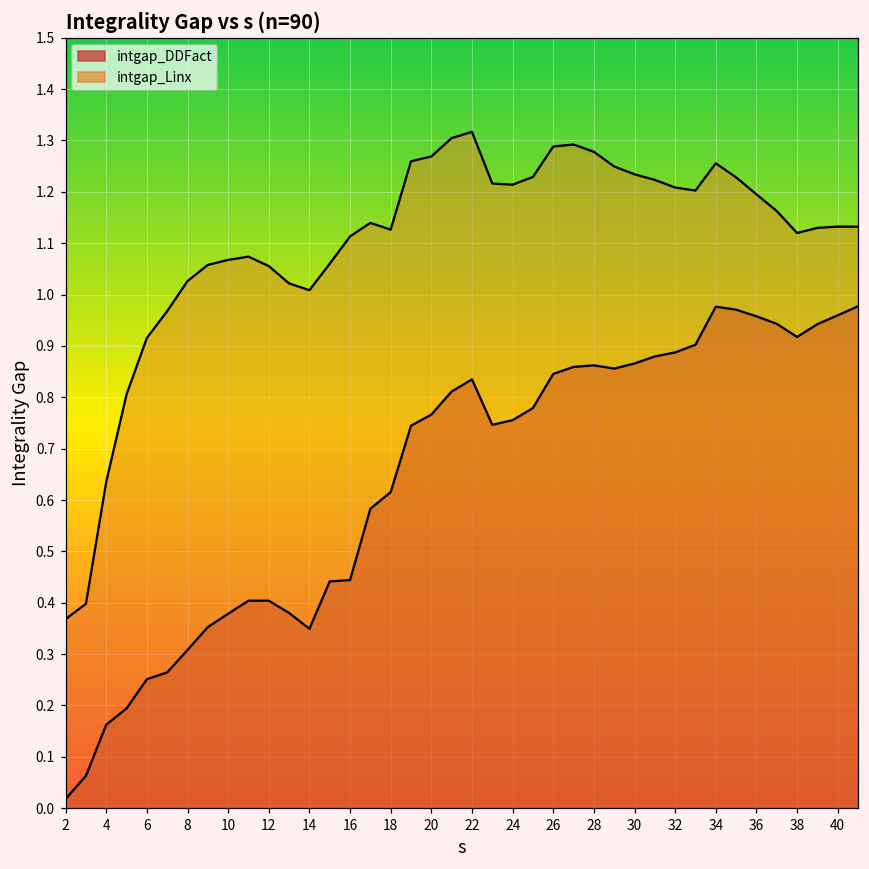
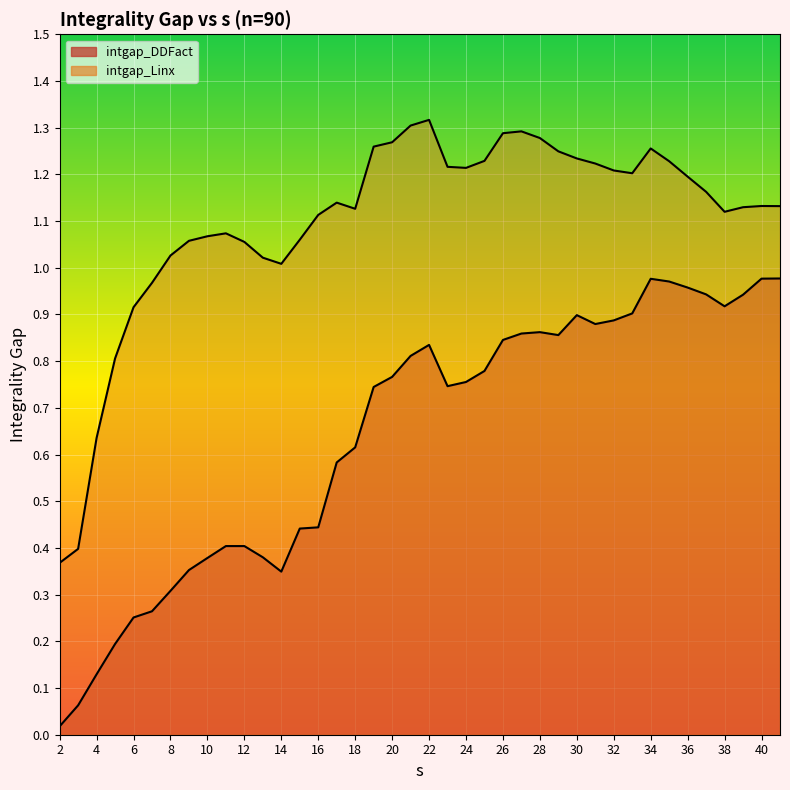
intgap_DDFact, 4: 0.16 -> 0.13
intgap_DDFact, 30: 0.87 -> 0.90
intgap_DDFact, 40: 0.96 -> 0.98
